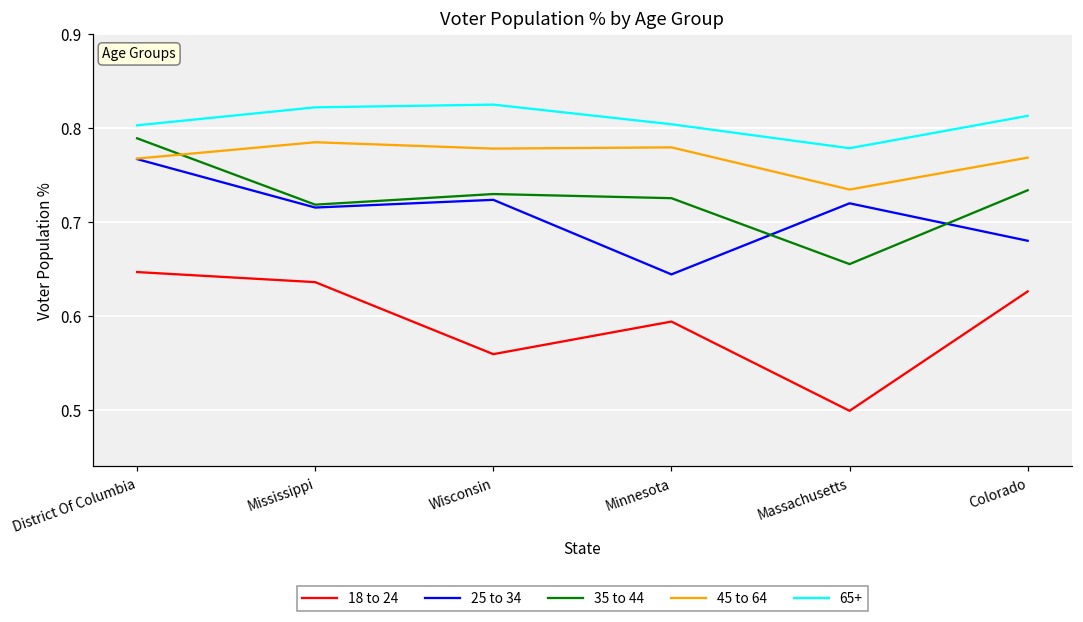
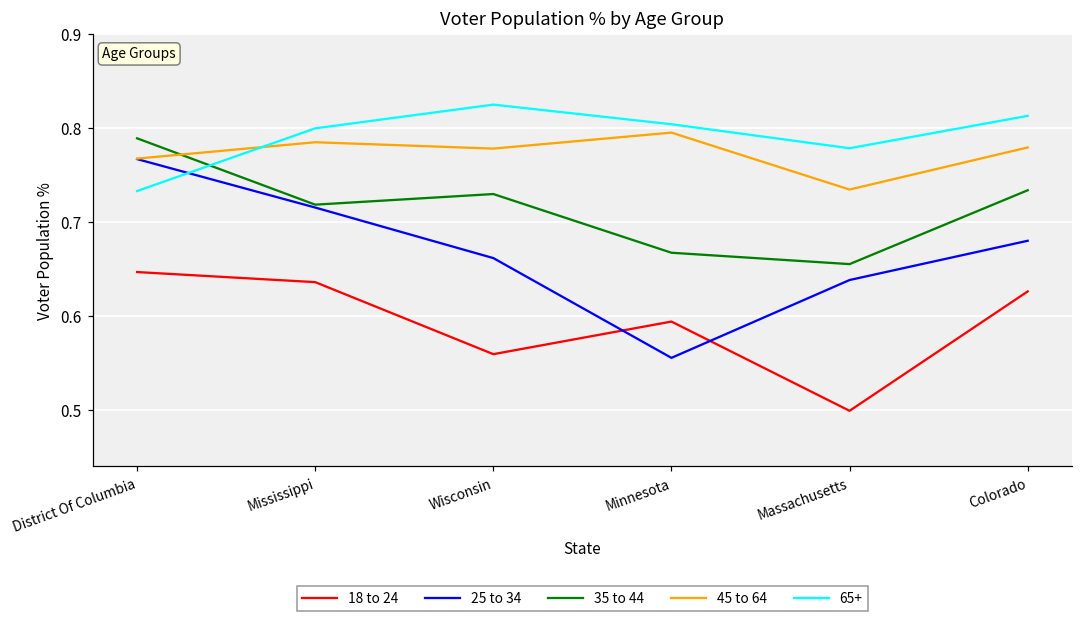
65+, District Of Columbia: 0.80 -> 0.73
65+, Mississippi: 0.82 -> 0.80
25 to 34, Wisconsin: 0.72 -> 0.66
25 to 34, Minnesota: 0.64 -> 0.56
35 to 44, Minnesota: 0.73 -> 0.67
45 to 64, Minnesota: 0.78 -> 0.80
25 to 34, Massachusetts: 0.72 -> 0.64
45 to 64, Colorado: 0.77 -> 0.78
